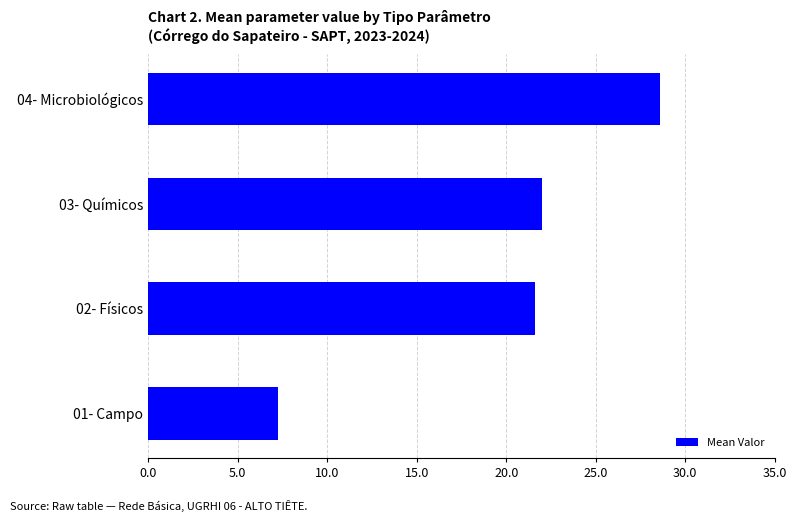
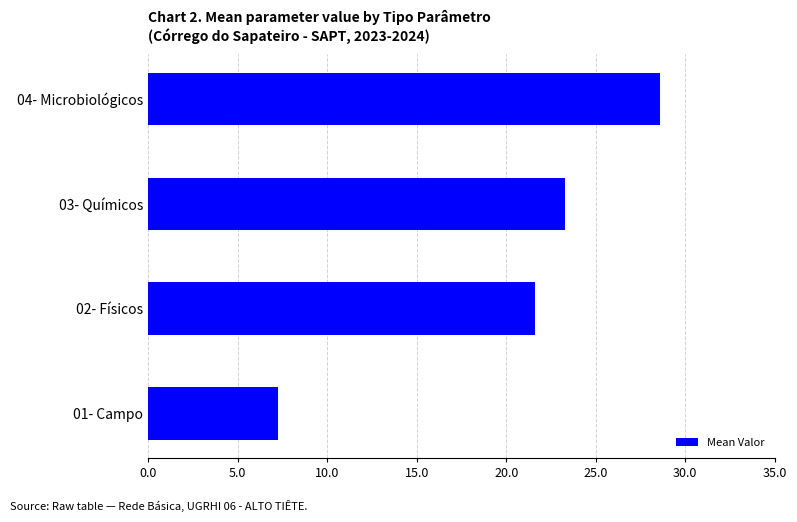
03- Químicos: 22.0 -> 23.3
